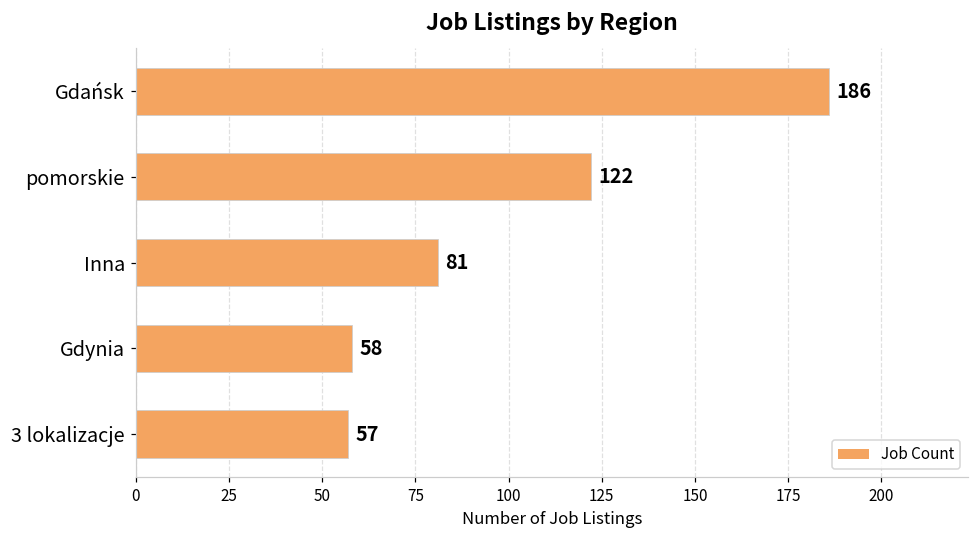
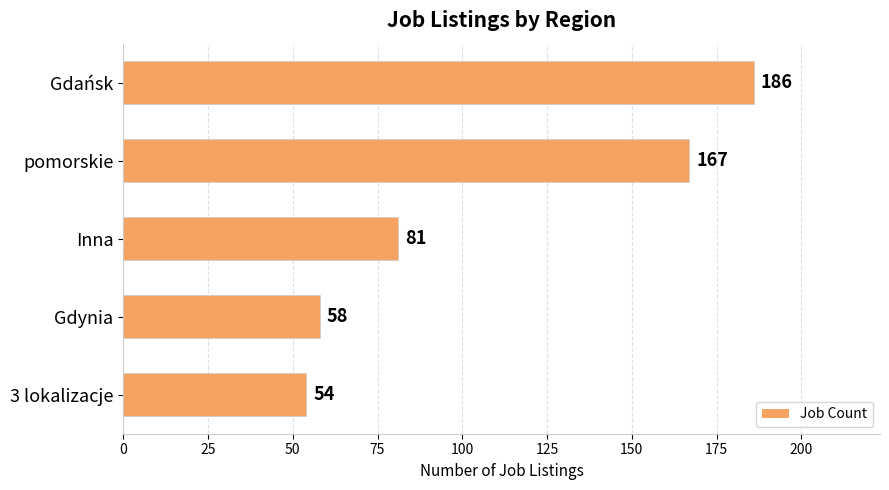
pomorskie: 122 -> 167
3 lokalizacje: 57 -> 54
